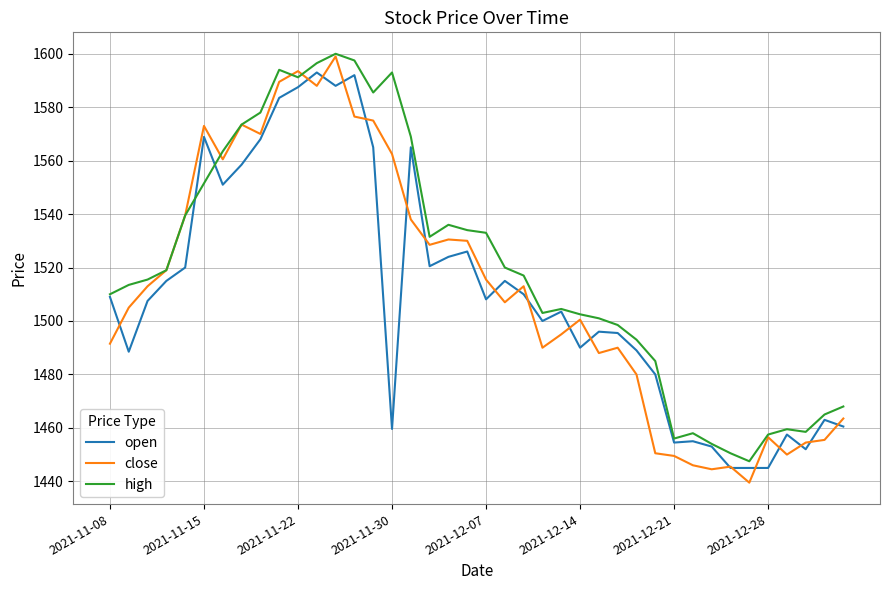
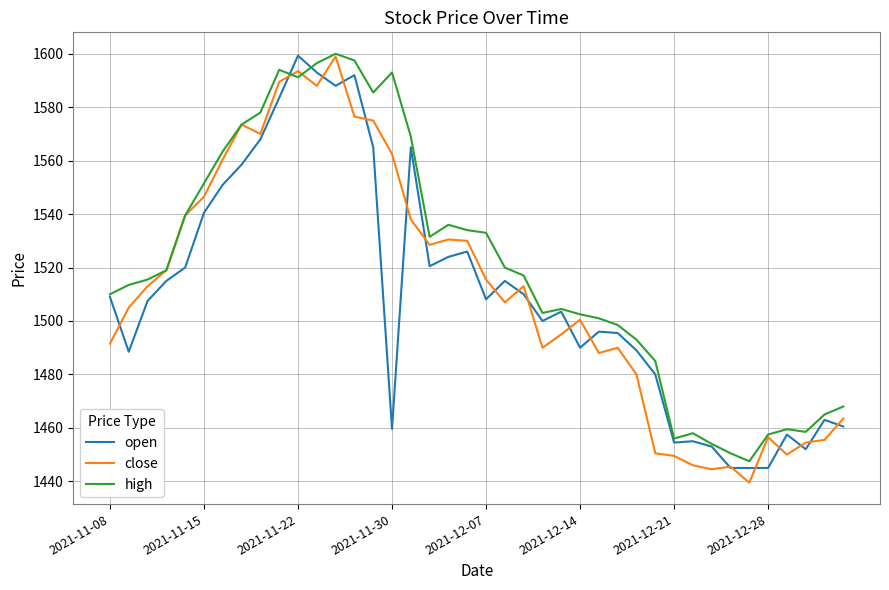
open, 2021-11-15: 1569 -> 1541
close, 2021-11-15: 1573 -> 1547
open, 2021-11-22: 1588 -> 1599
